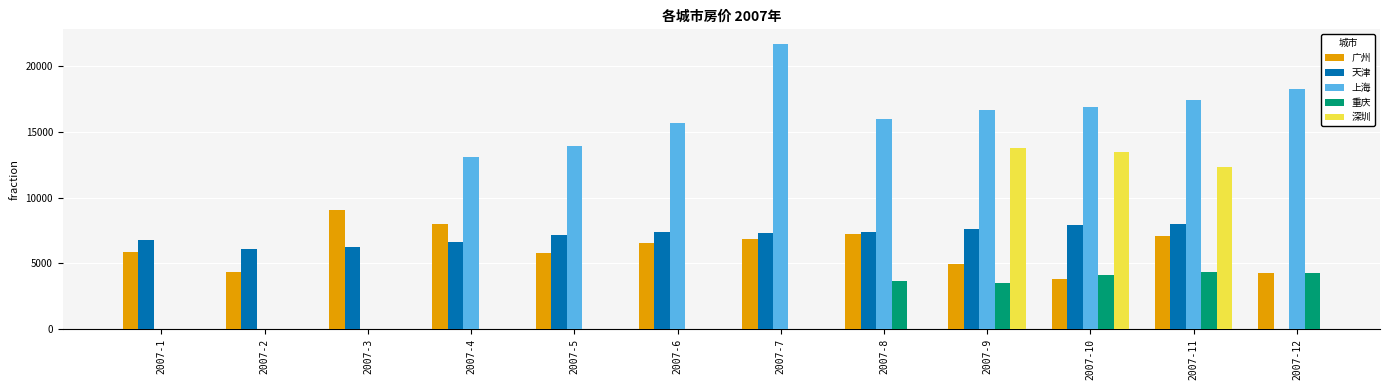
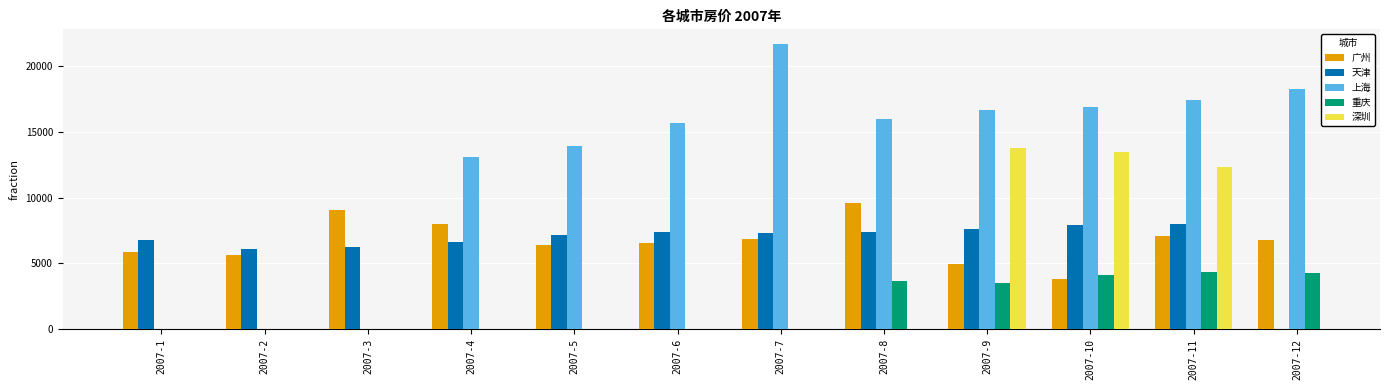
广州, 2007-2: 4400 -> 5600
广州, 2007-5: 5800 -> 6400
广州, 2007-8: 7200 -> 9600
广州, 2007-12: 4200 -> 6700
